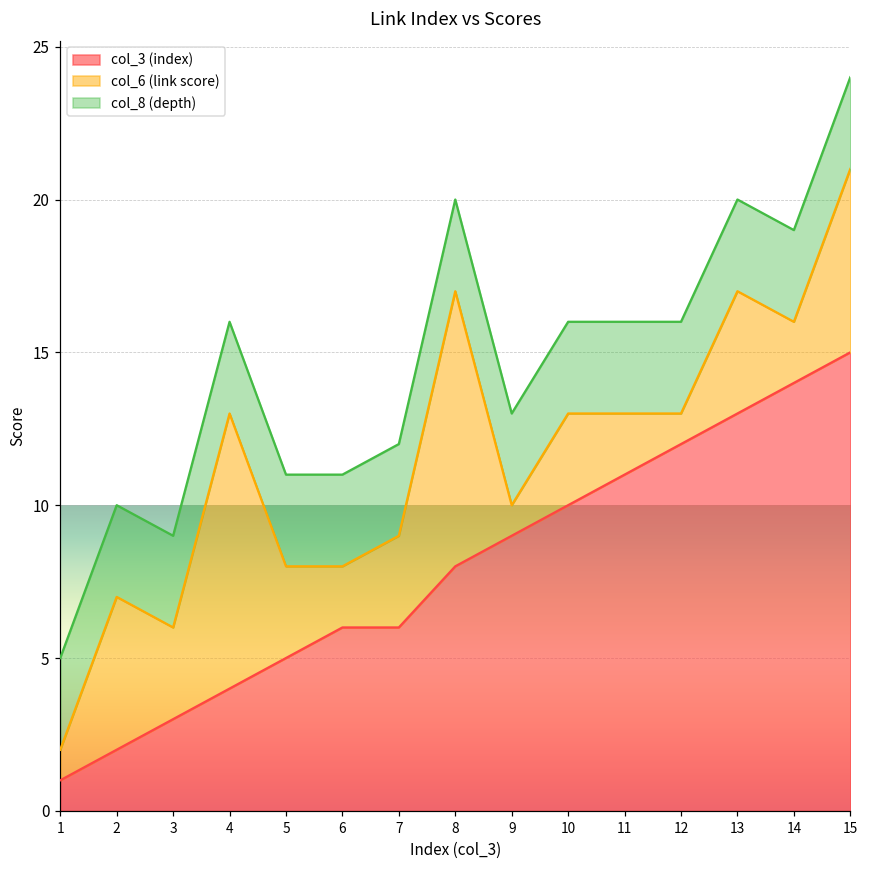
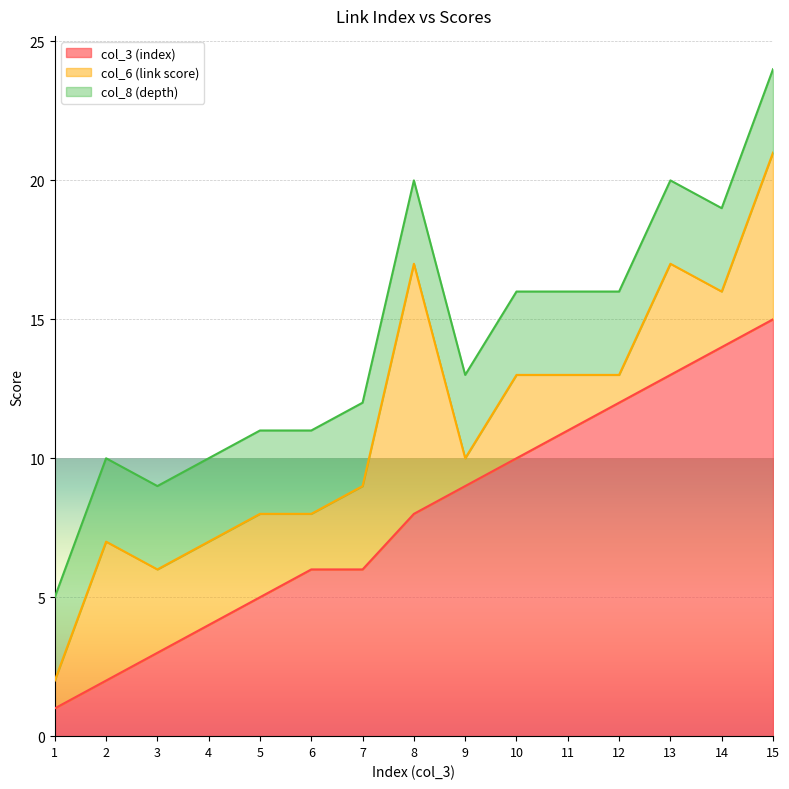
col_6 (link score), 4: 9 -> 3
